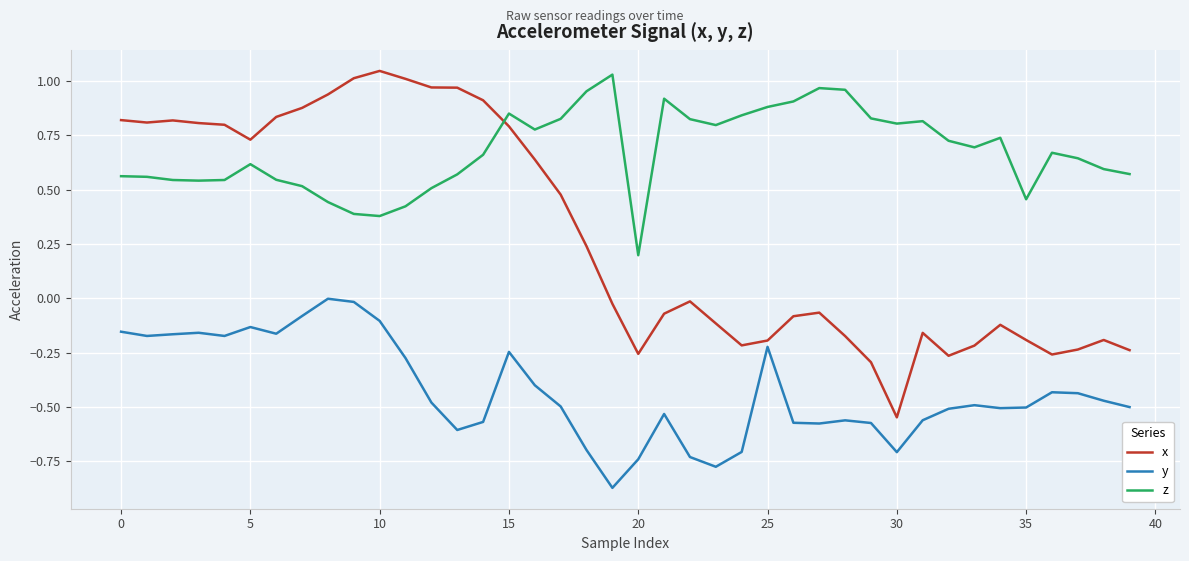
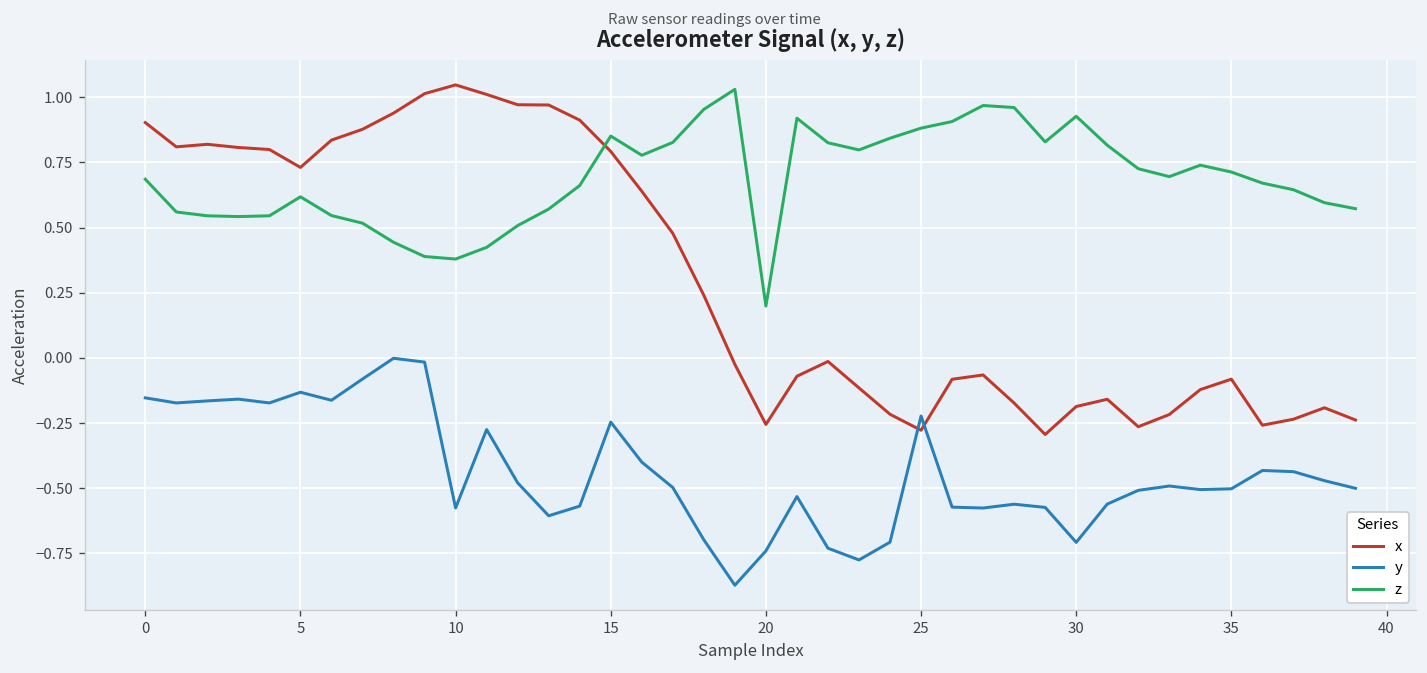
x, 0: 0.82 -> 0.90
z, 0: 0.56 -> 0.69
y, 10: -0.10 -> -0.58
x, 25: -0.19 -> -0.28
x, 30: -0.55 -> -0.19
z, 30: 0.80 -> 0.93
x, 35: -0.19 -> -0.08
z, 35: 0.46 -> 0.71
